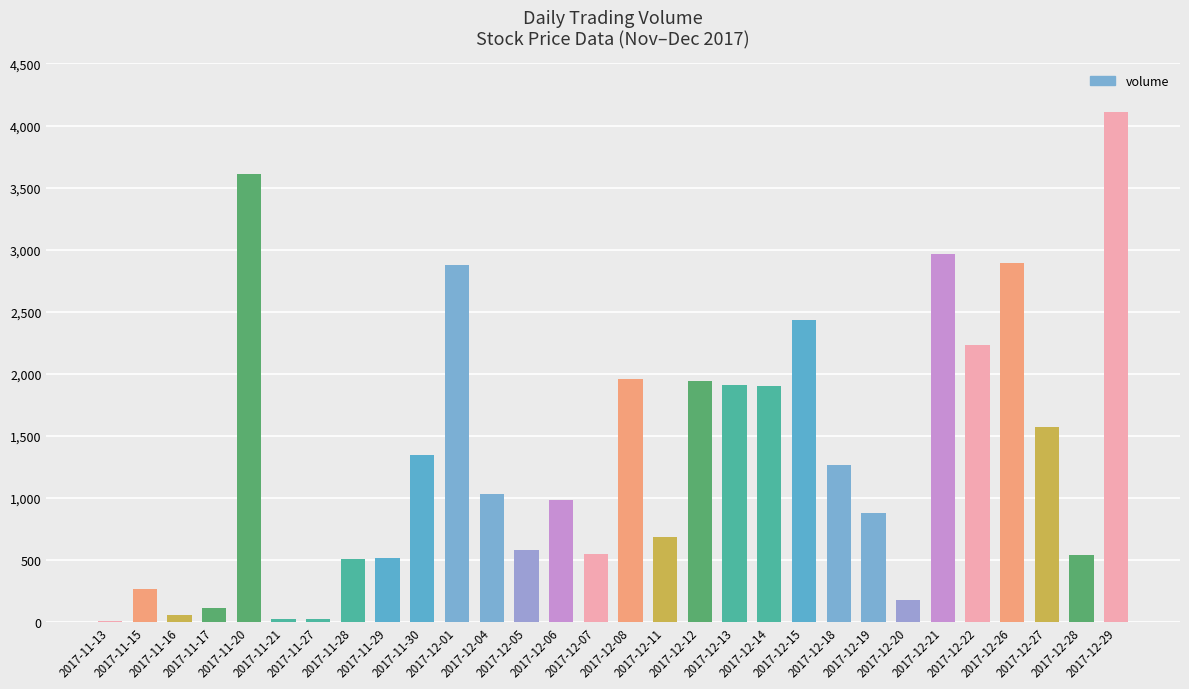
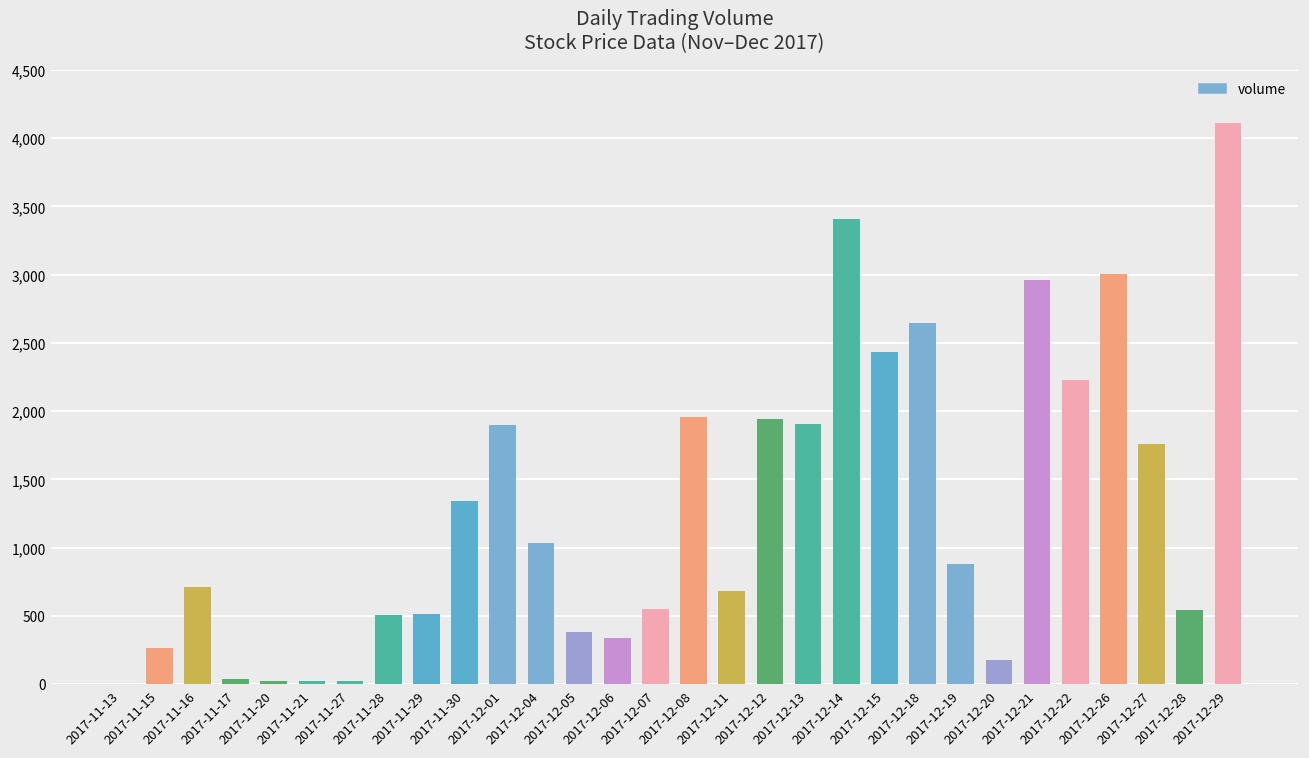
2017-11-16: 60 -> 710
2017-11-17: 110 -> 40
2017-11-20: 3,610 -> 20
2017-12-01: 2,880 -> 1,900
2017-12-05: 580 -> 380
2017-12-06: 980 -> 340
2017-12-14: 1,900 -> 3,410
2017-12-18: 1,260 -> 2,650
2017-12-26: 2,890 -> 3,010
2017-12-27: 1,570 -> 1,760
